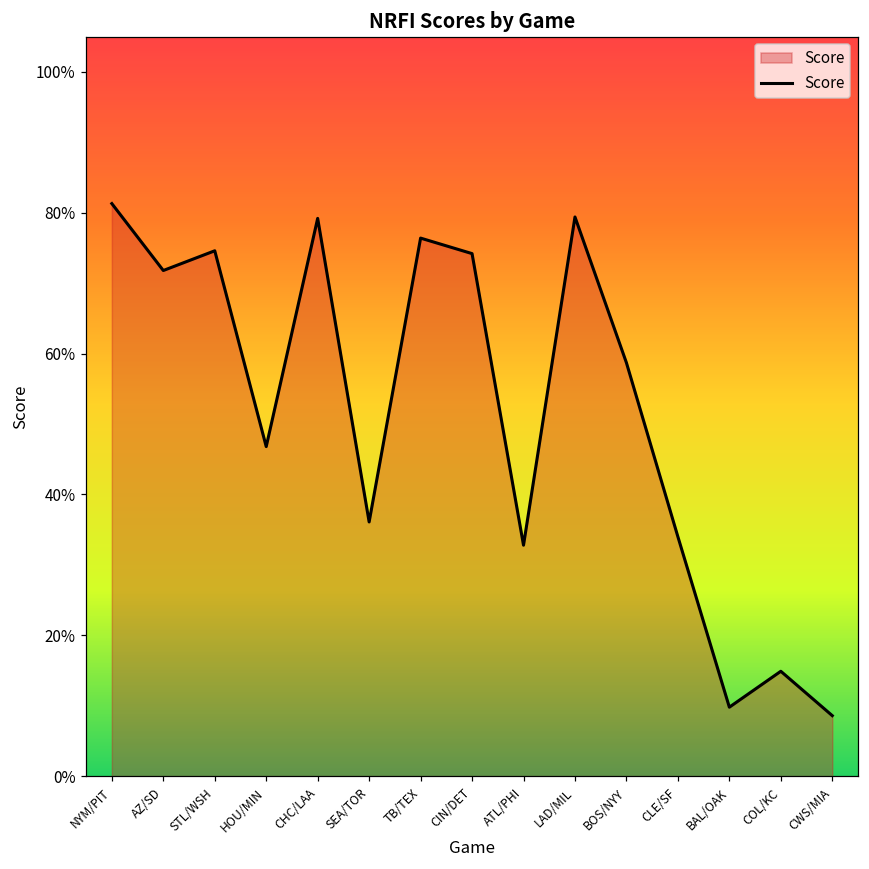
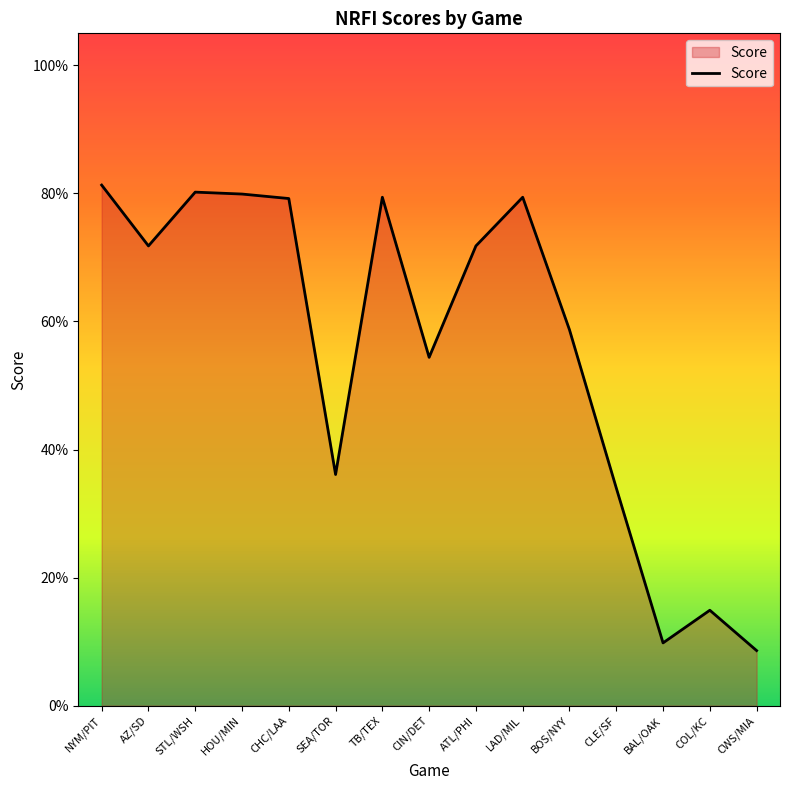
STL/WSH: 75% -> 80%
HOU/MIN: 47% -> 80%
TB/TEX: 76% -> 79%
CIN/DET: 74% -> 54%
ATL/PHI: 33% -> 72%
